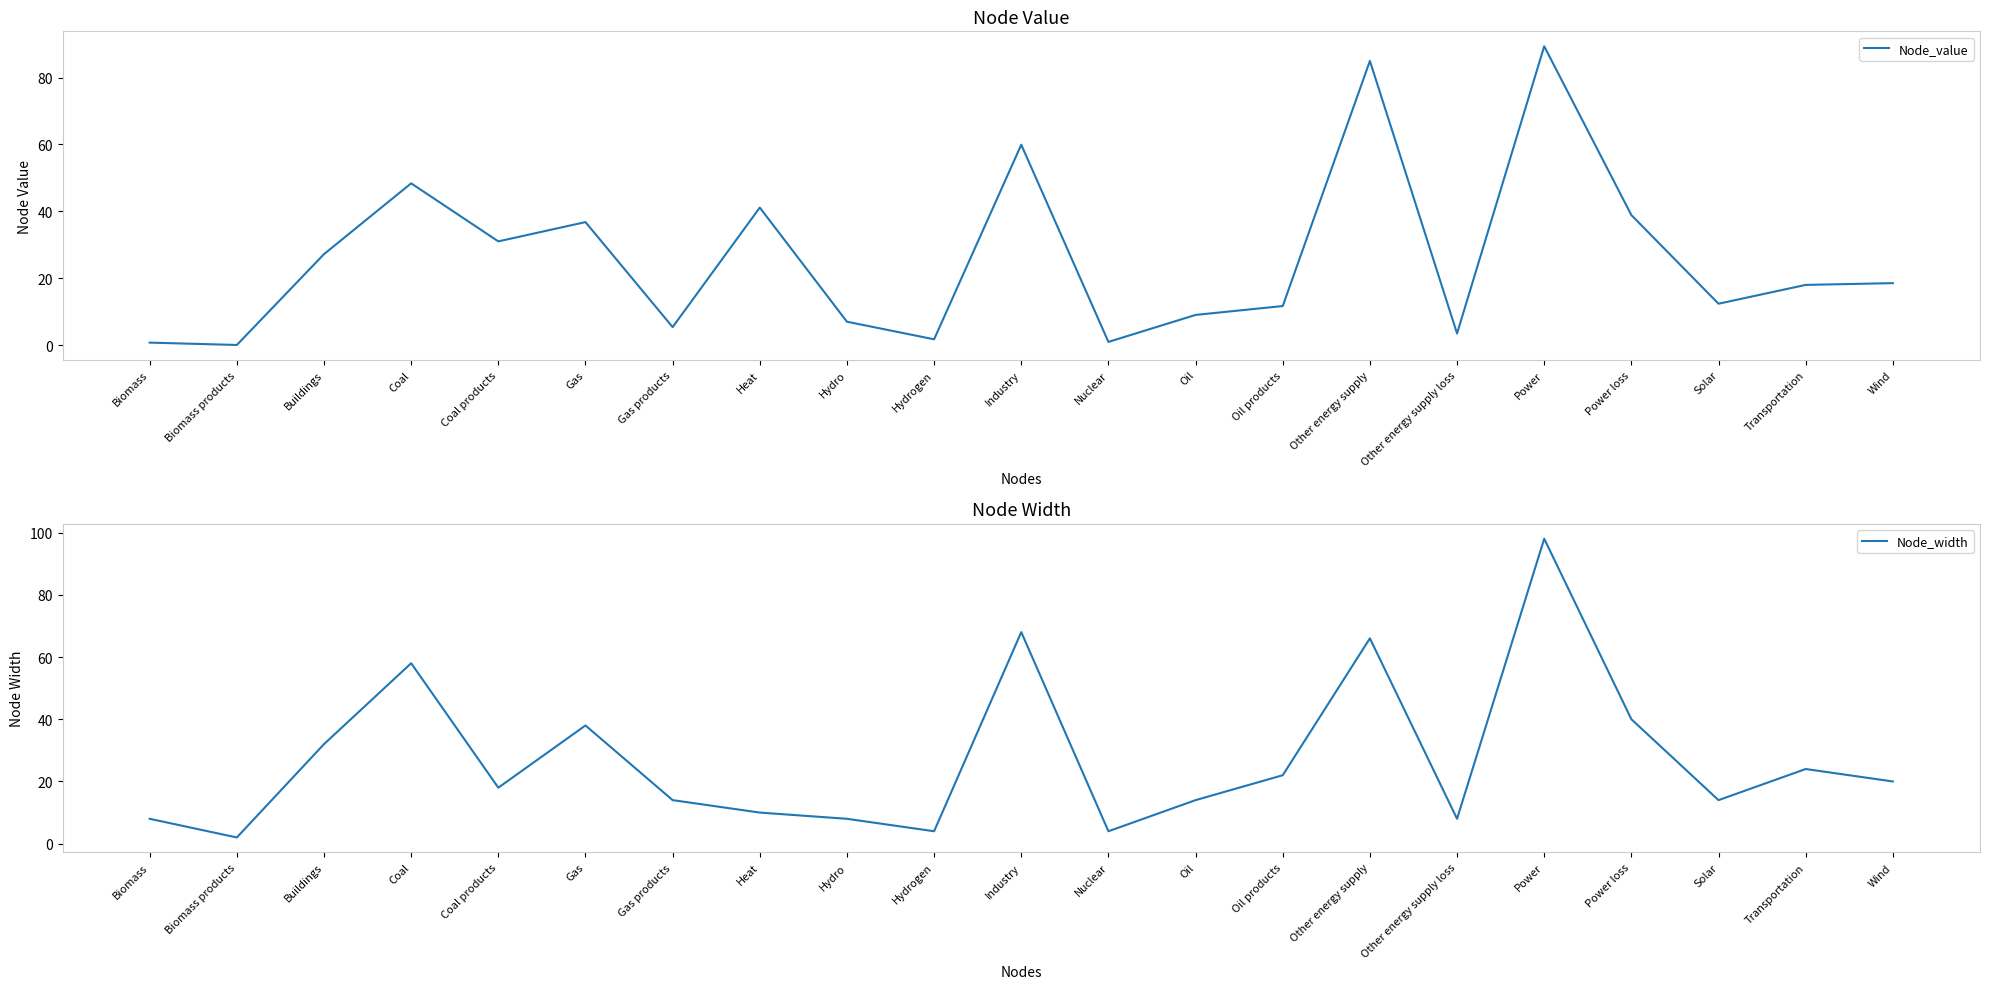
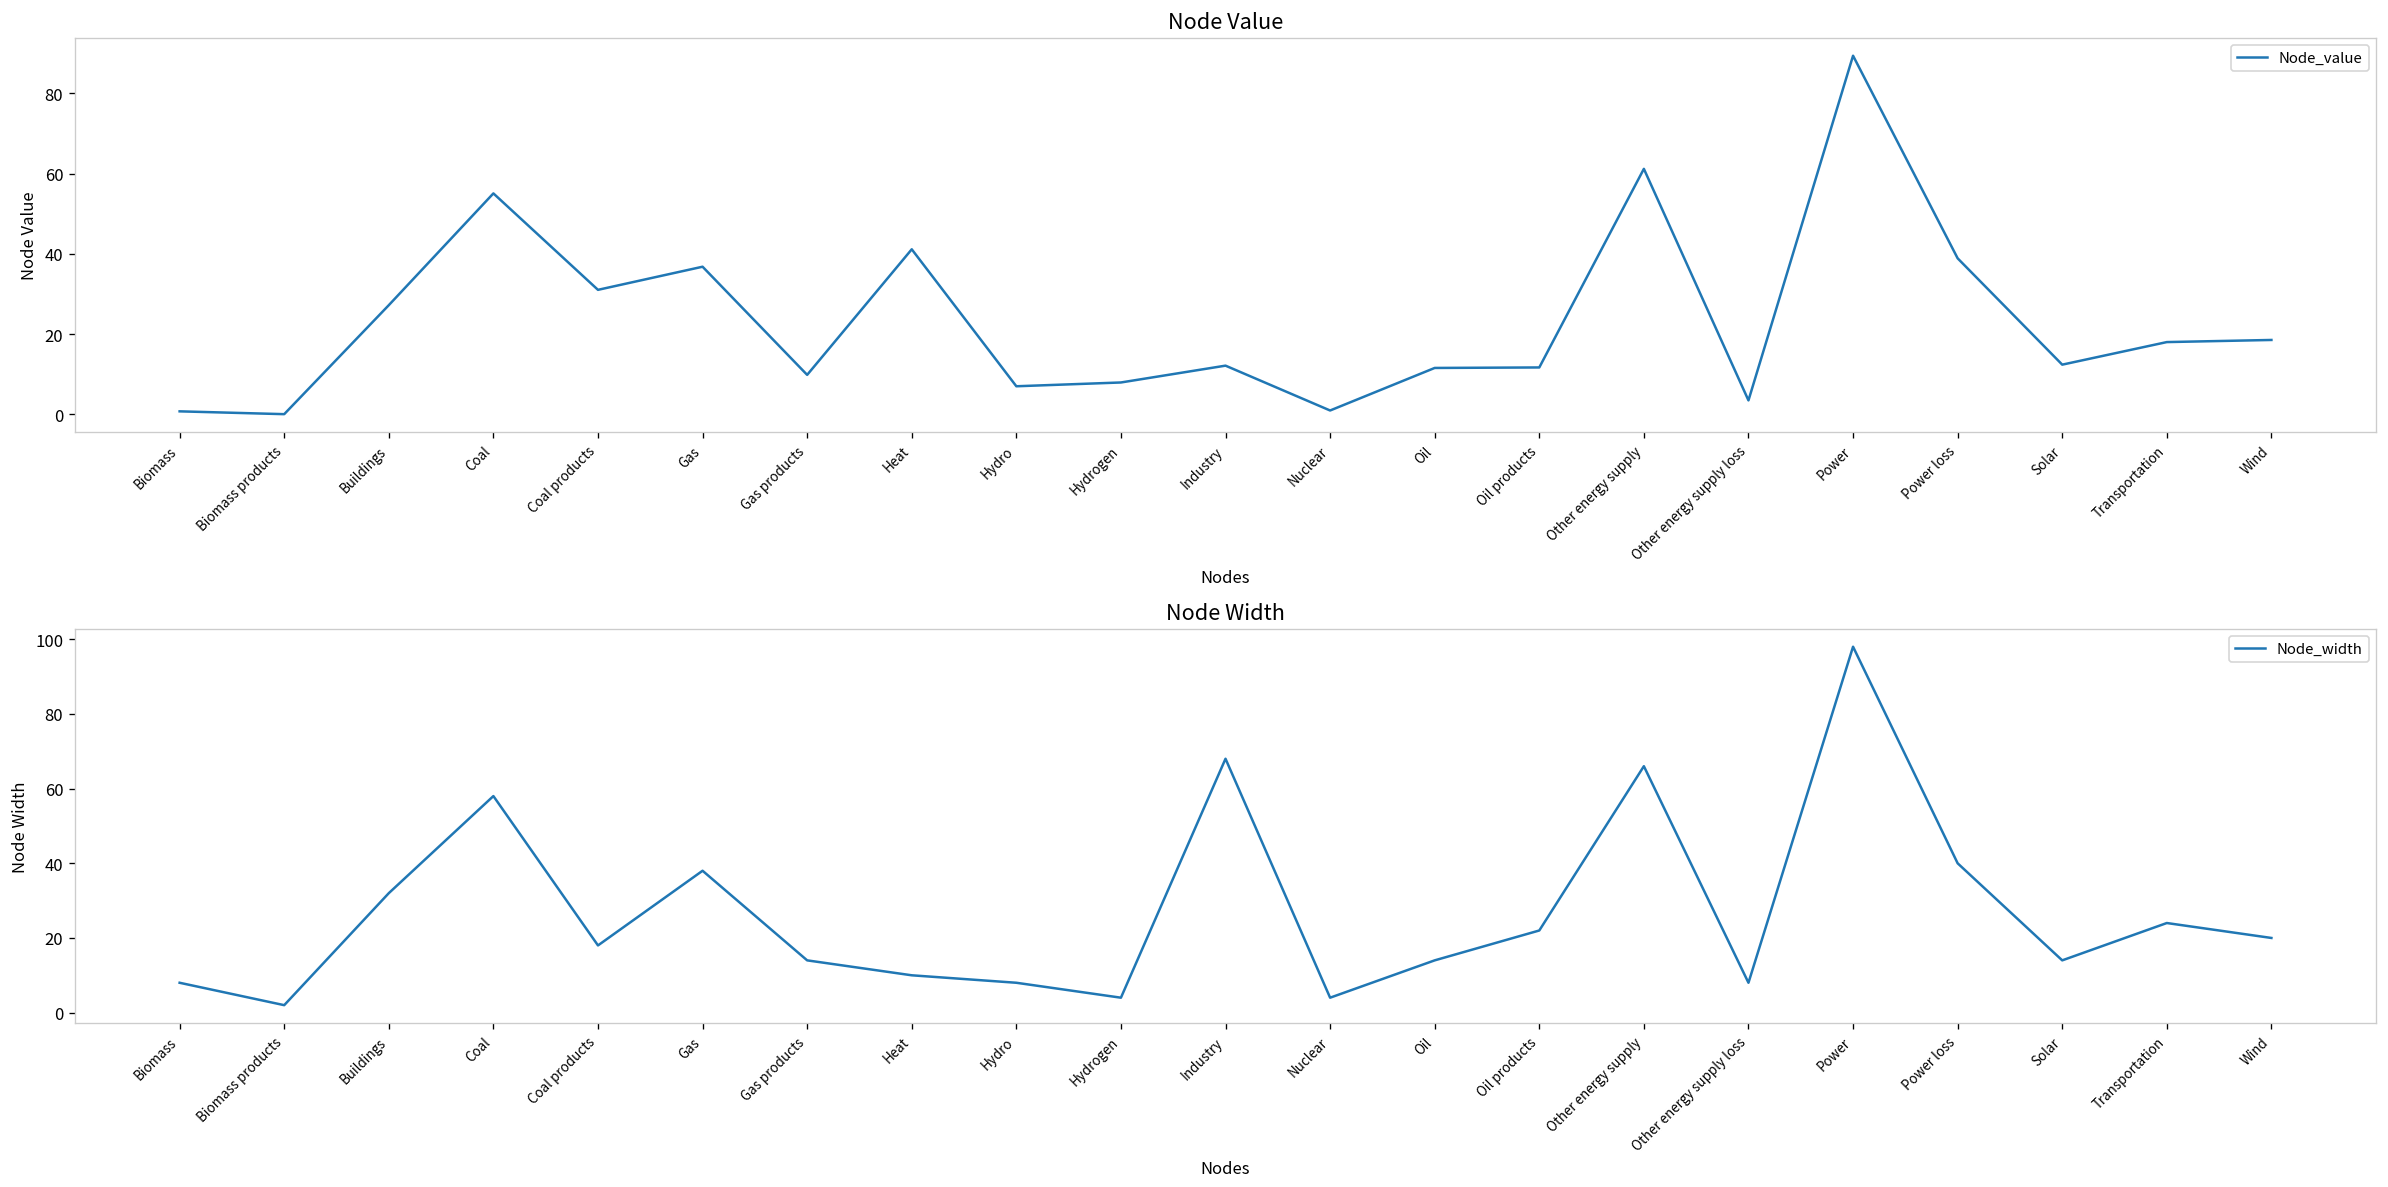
Node Value, Coal: 48 -> 55
Node Value, Gas products: 5 -> 10
Node Value, Hydrogen: 2 -> 8
Node Value, Industry: 60 -> 12
Node Value, Oil: 9 -> 12
Node Value, Other energy supply: 85 -> 61
